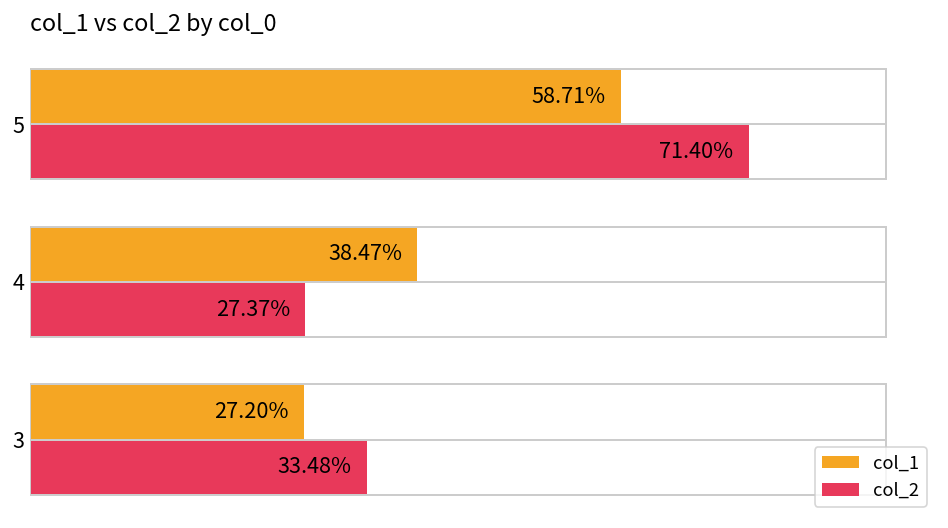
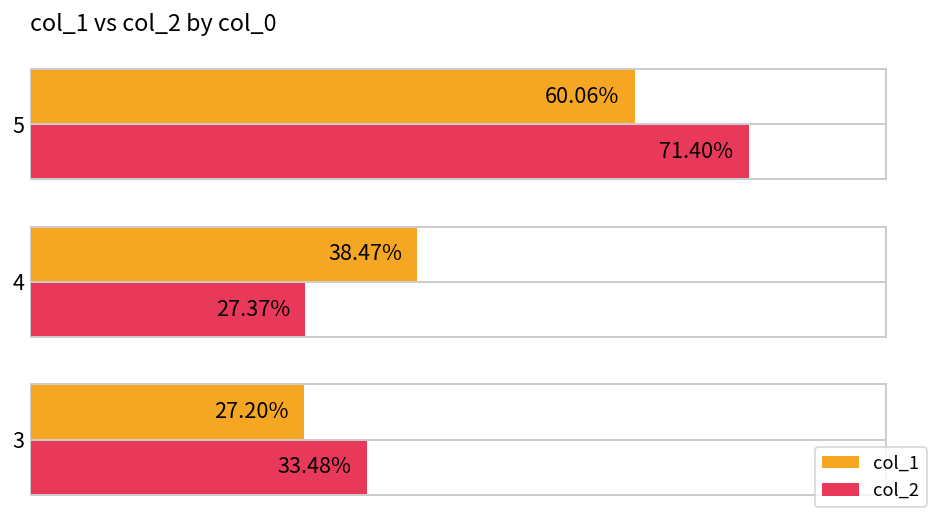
col_1, 5: 58.71% -> 60.06%
